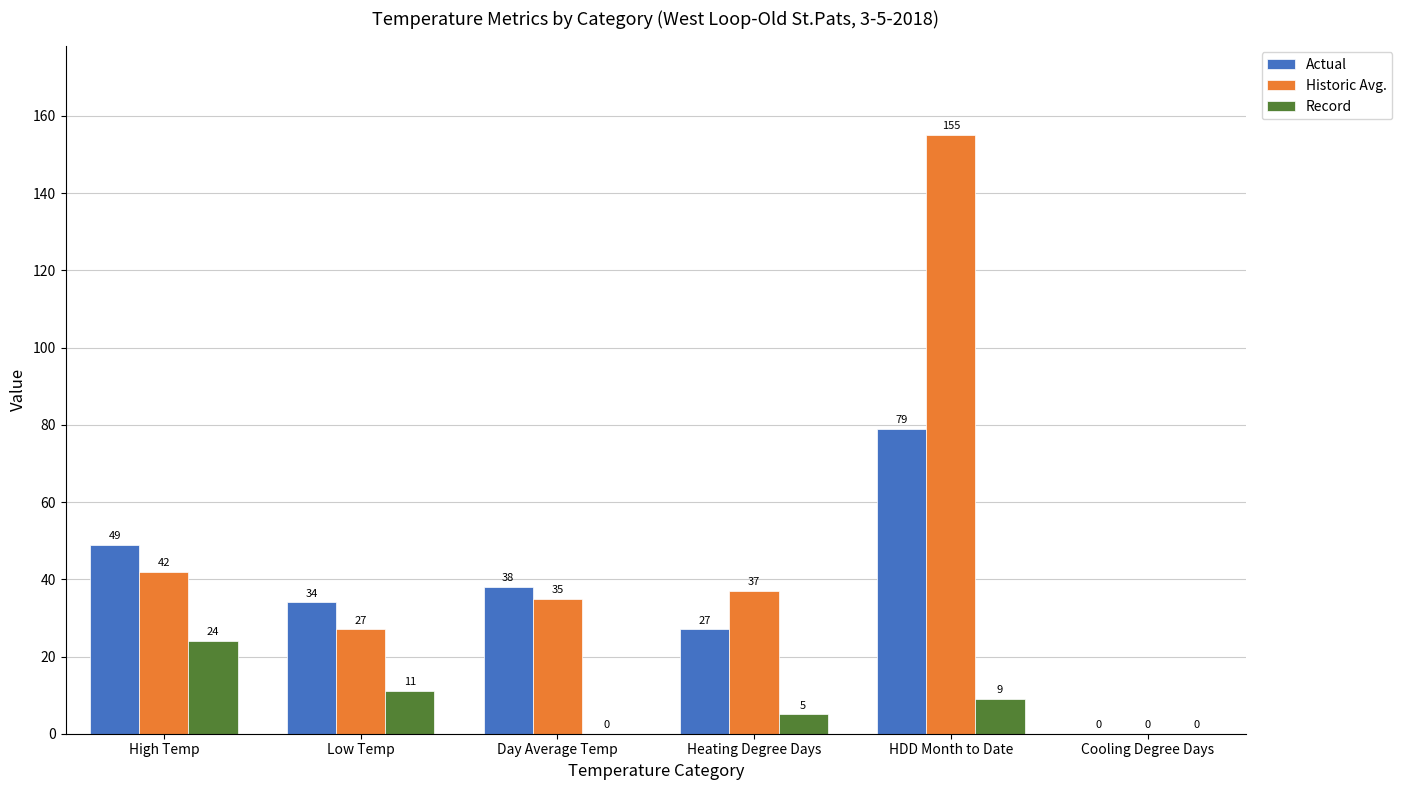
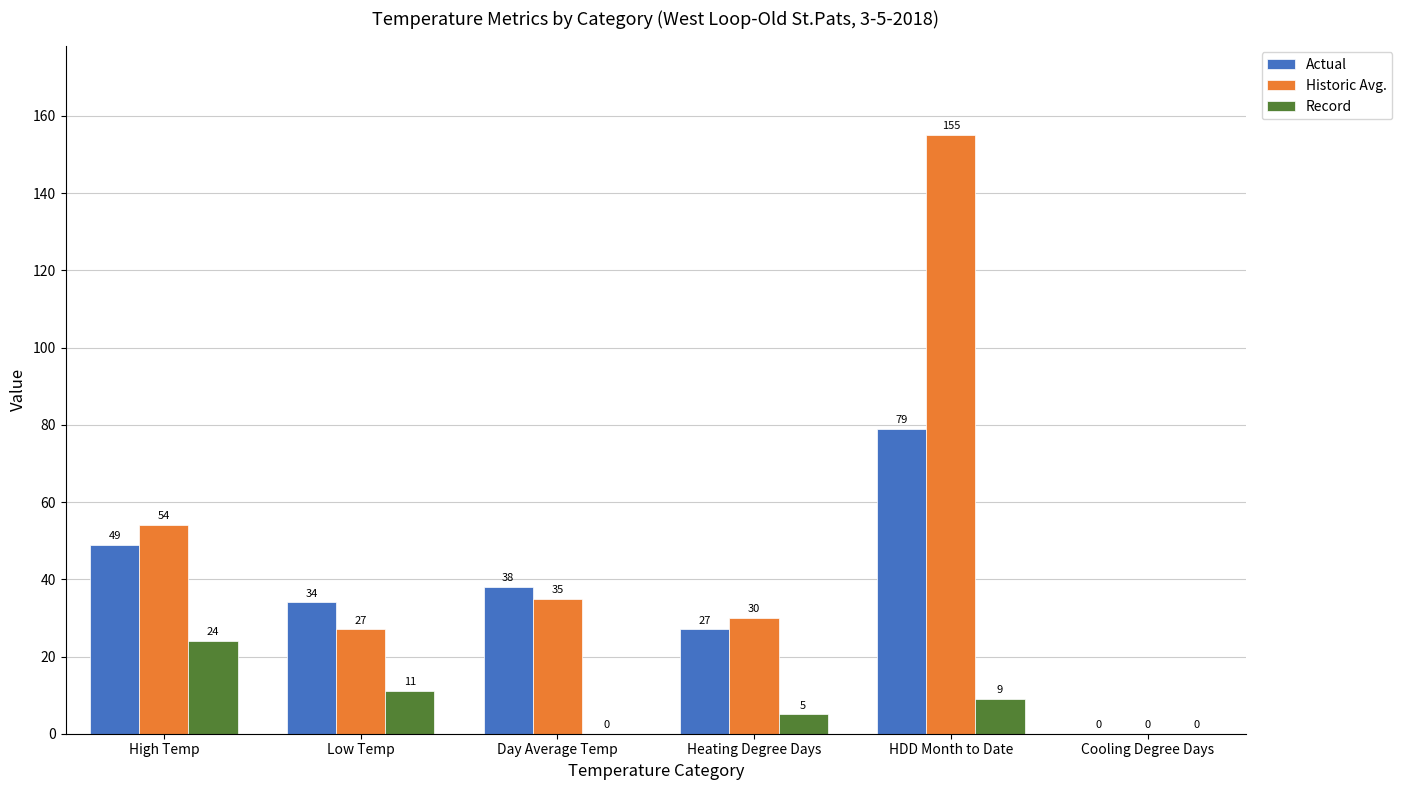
Historic Avg., High Temp: 42 -> 54
Historic Avg., Heating Degree Days: 37 -> 30
